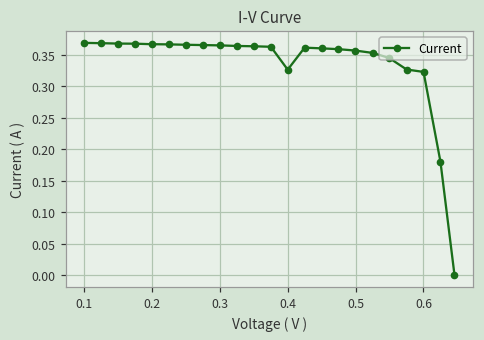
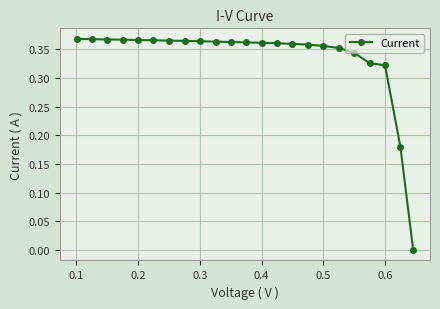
0.4: 0.33 -> 0.36
